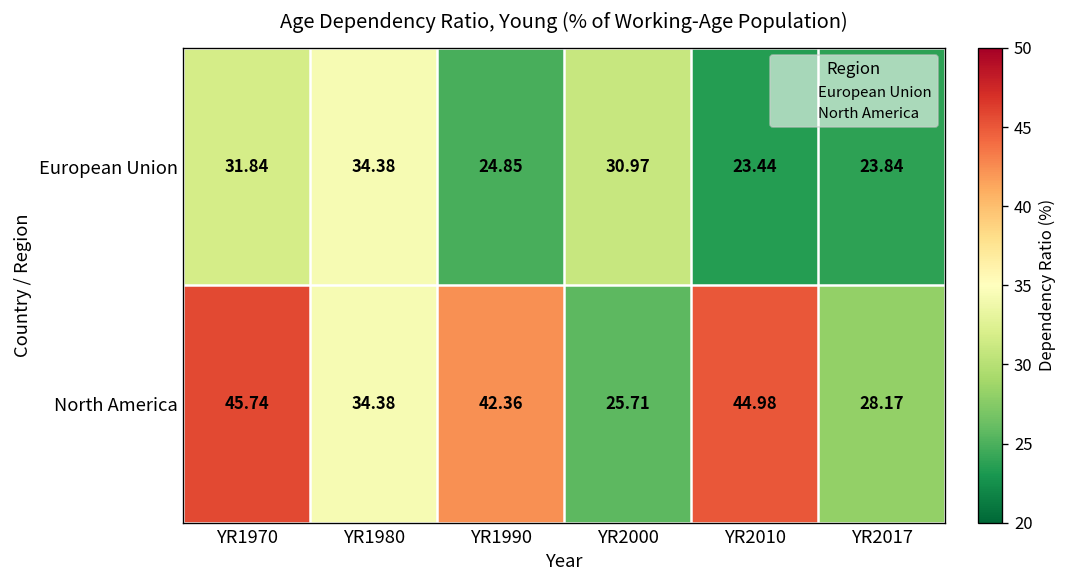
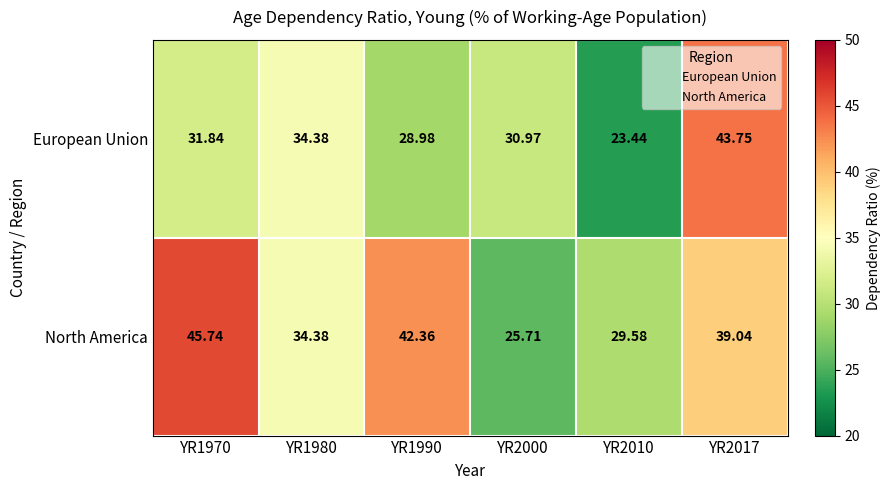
European Union, YR1990: 24.85 -> 28.98
European Union, YR2017: 23.84 -> 43.75
North America, YR2010: 44.98 -> 29.58
North America, YR2017: 28.17 -> 39.04
